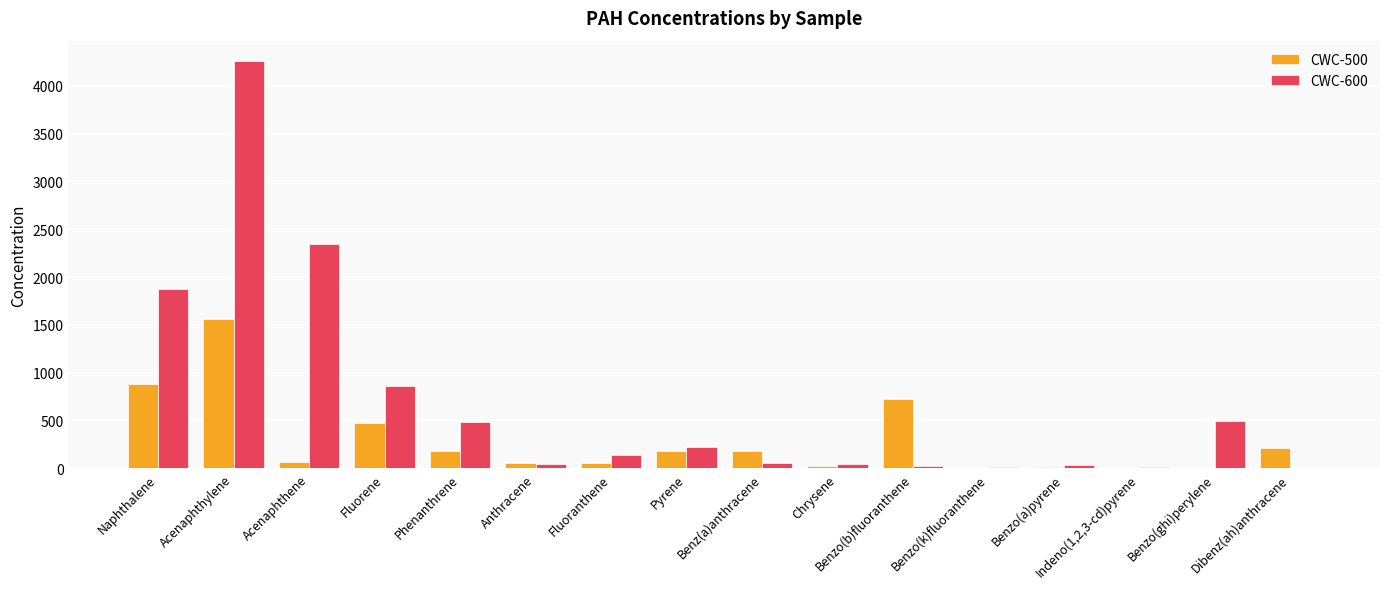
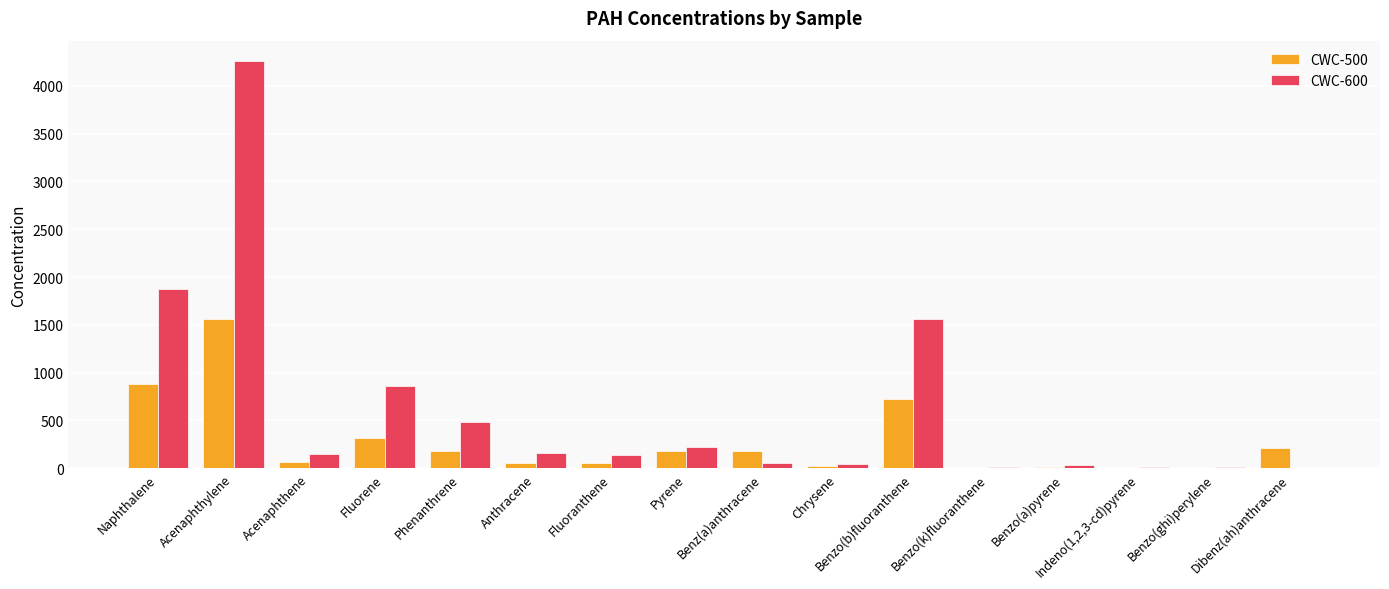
CWC-600, Acenaphthene: 2400 -> 200
CWC-500, Fluorene: 500 -> 300
CWC-600, Anthracene: 0 -> 200
CWC-600, Benzo(b)fluoranthene: 0 -> 1600
CWC-600, Benzo(ghi)perylene: 500 -> 0
